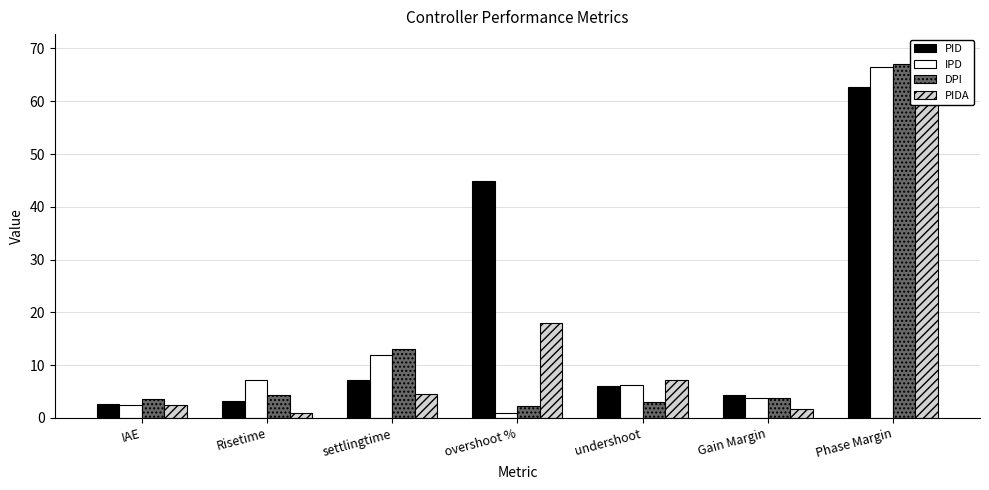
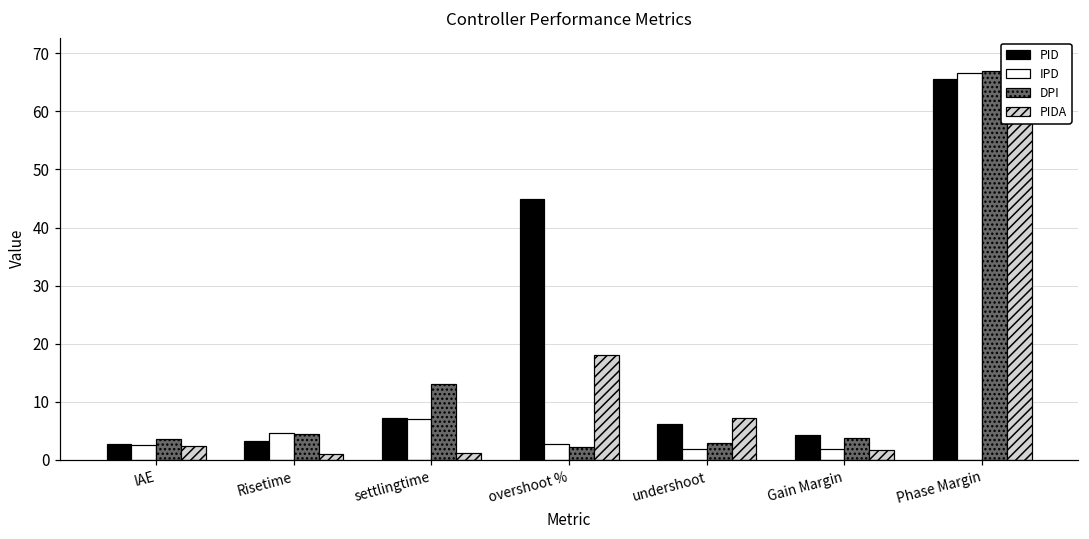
IPD, Risetime: 7 -> 5
IPD, settlingtime: 12 -> 7
PIDA, settlingtime: 4 -> 1
IPD, overshoot %: 1 -> 3
IPD, undershoot: 6 -> 2
IPD, Gain Margin: 4 -> 2
PID, Phase Margin: 63 -> 66
